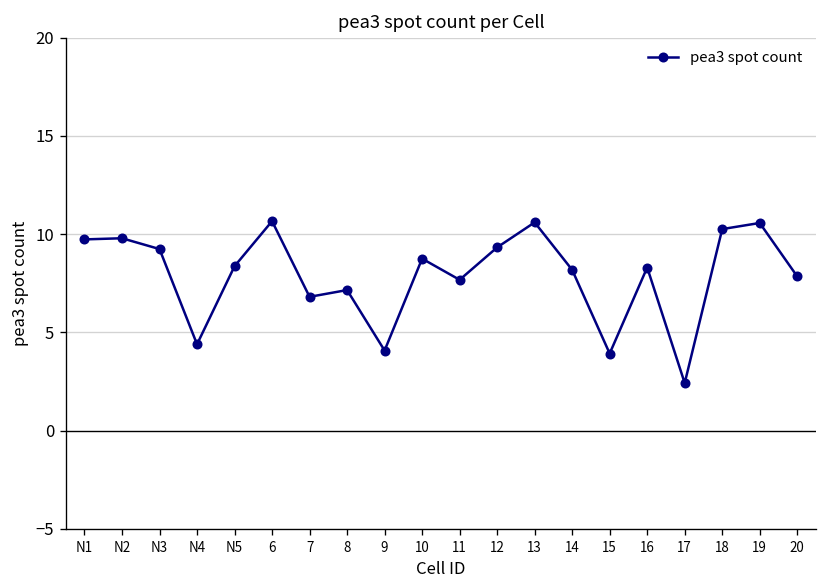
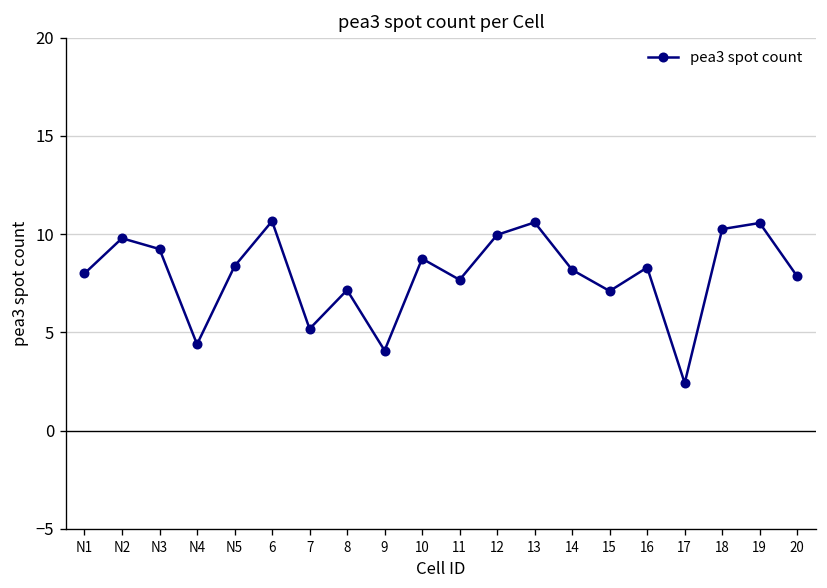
N1: 9.7 -> 8.0
7: 6.8 -> 5.2
12: 9.3 -> 10.0
15: 3.9 -> 7.1
